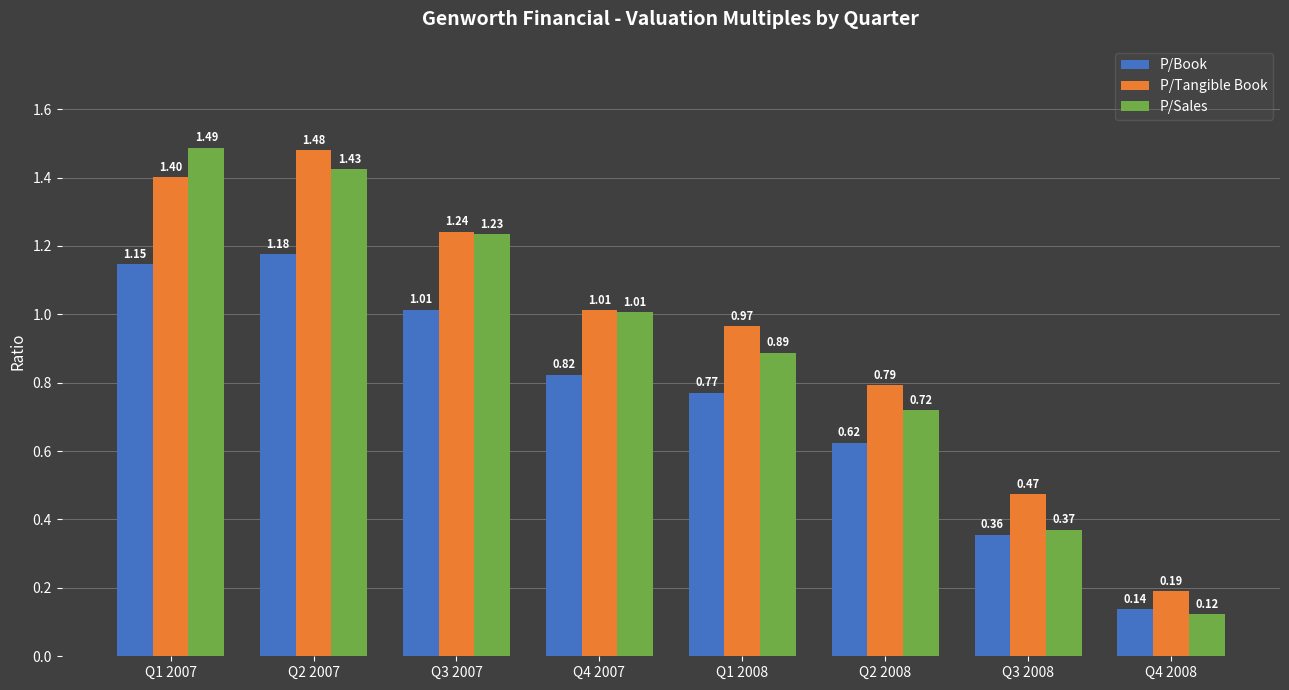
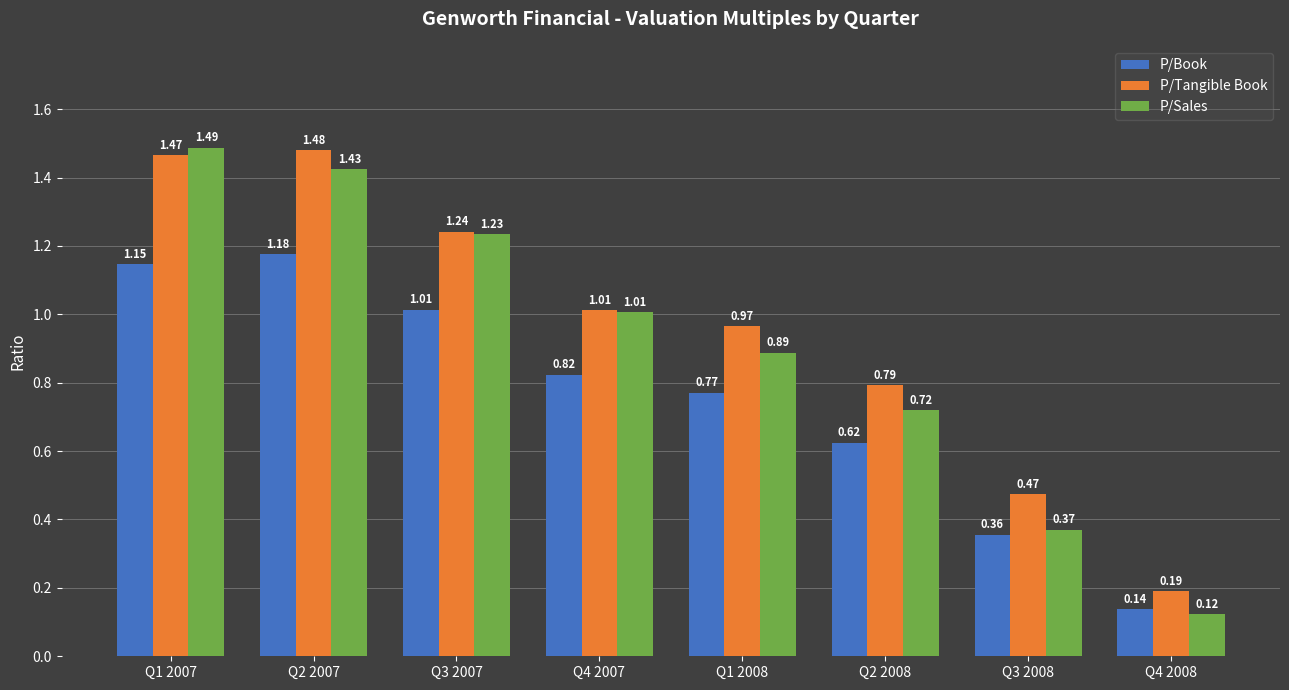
P/Tangible Book, Q1 2007: 1.40 -> 1.47
